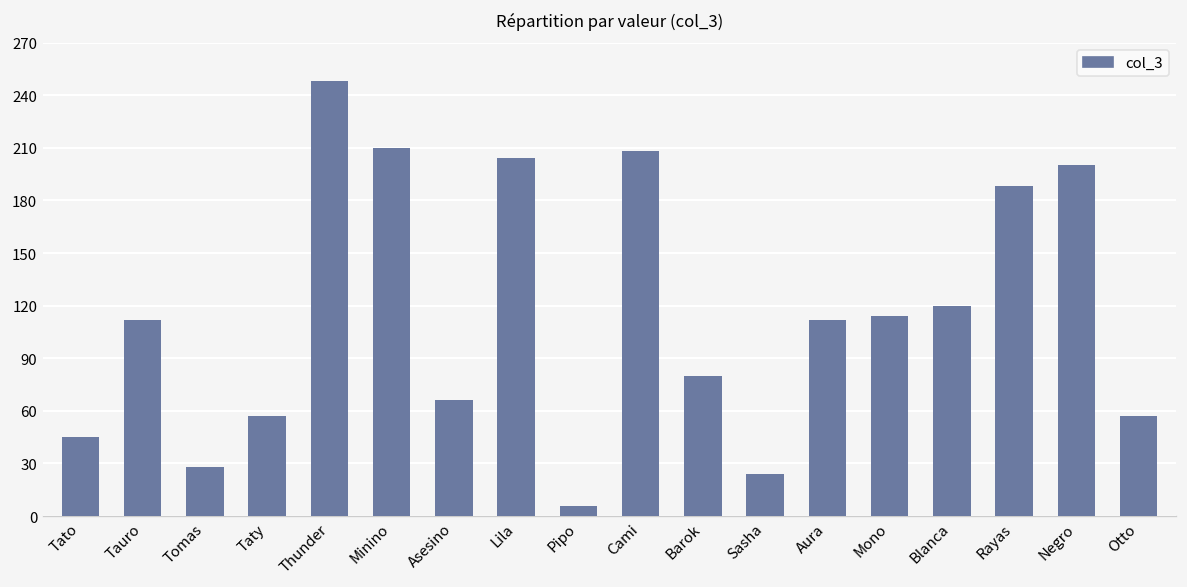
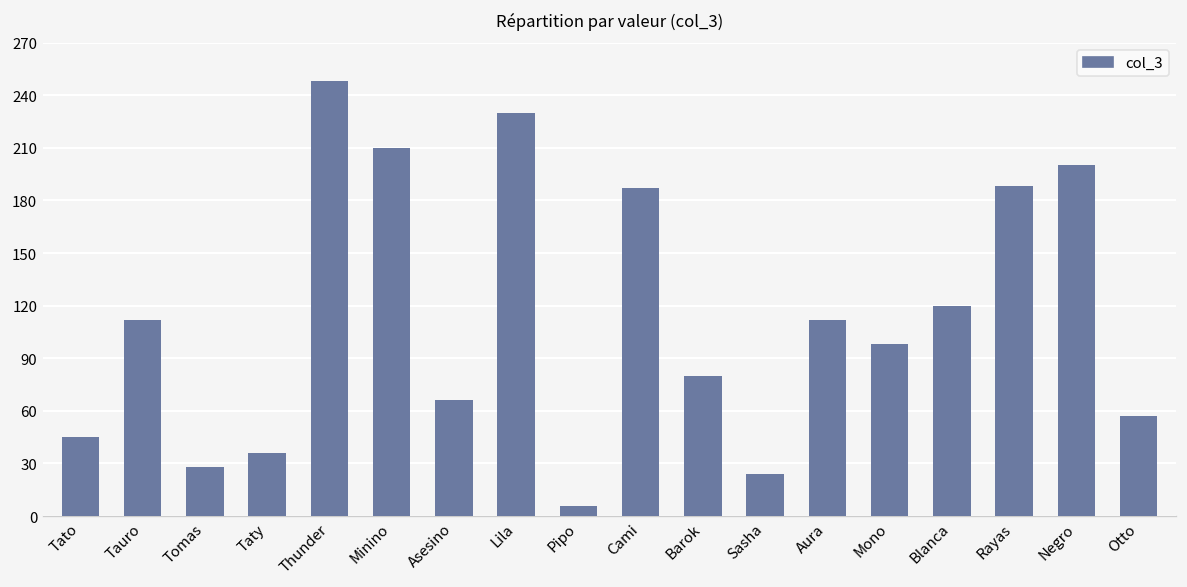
Taty: 57 -> 36
Lila: 204 -> 230
Cami: 208 -> 187
Mono: 114 -> 98
